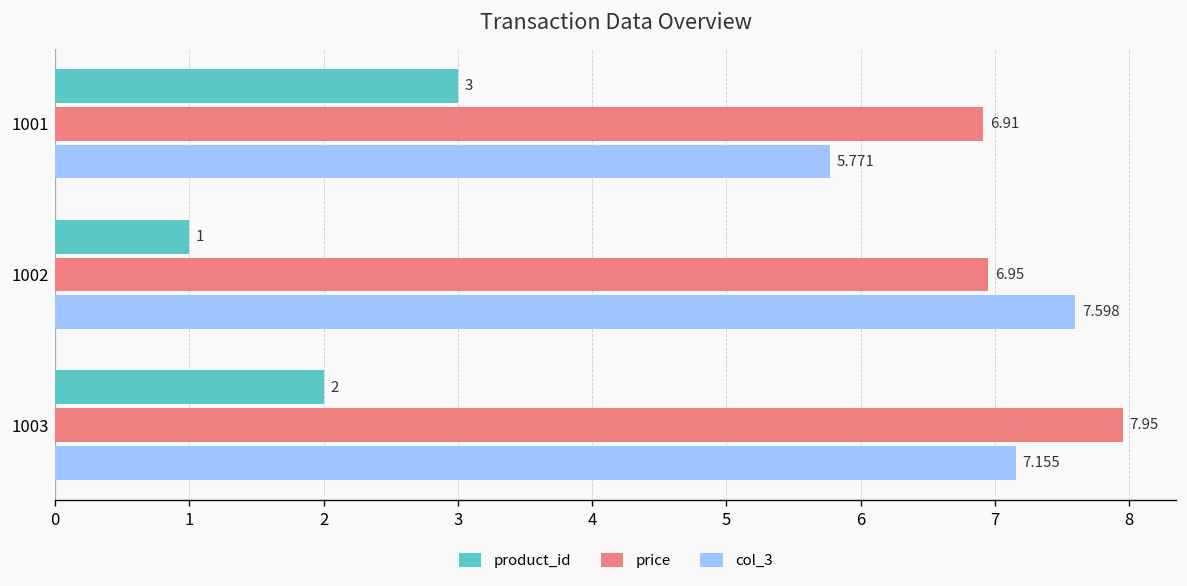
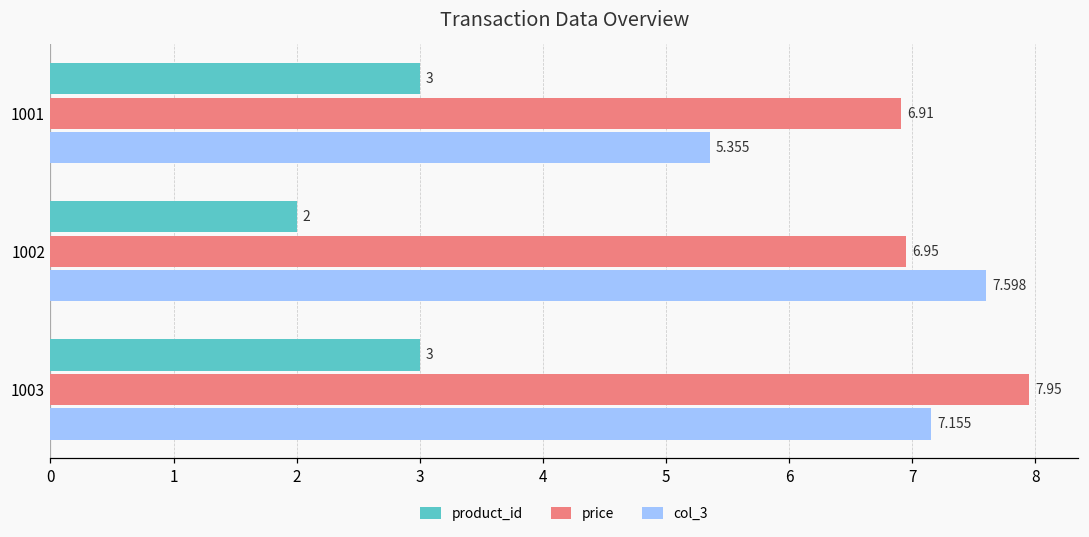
col_3, 1001: 5.771 -> 5.355
product_id, 1002: 1 -> 2
product_id, 1003: 2 -> 3
